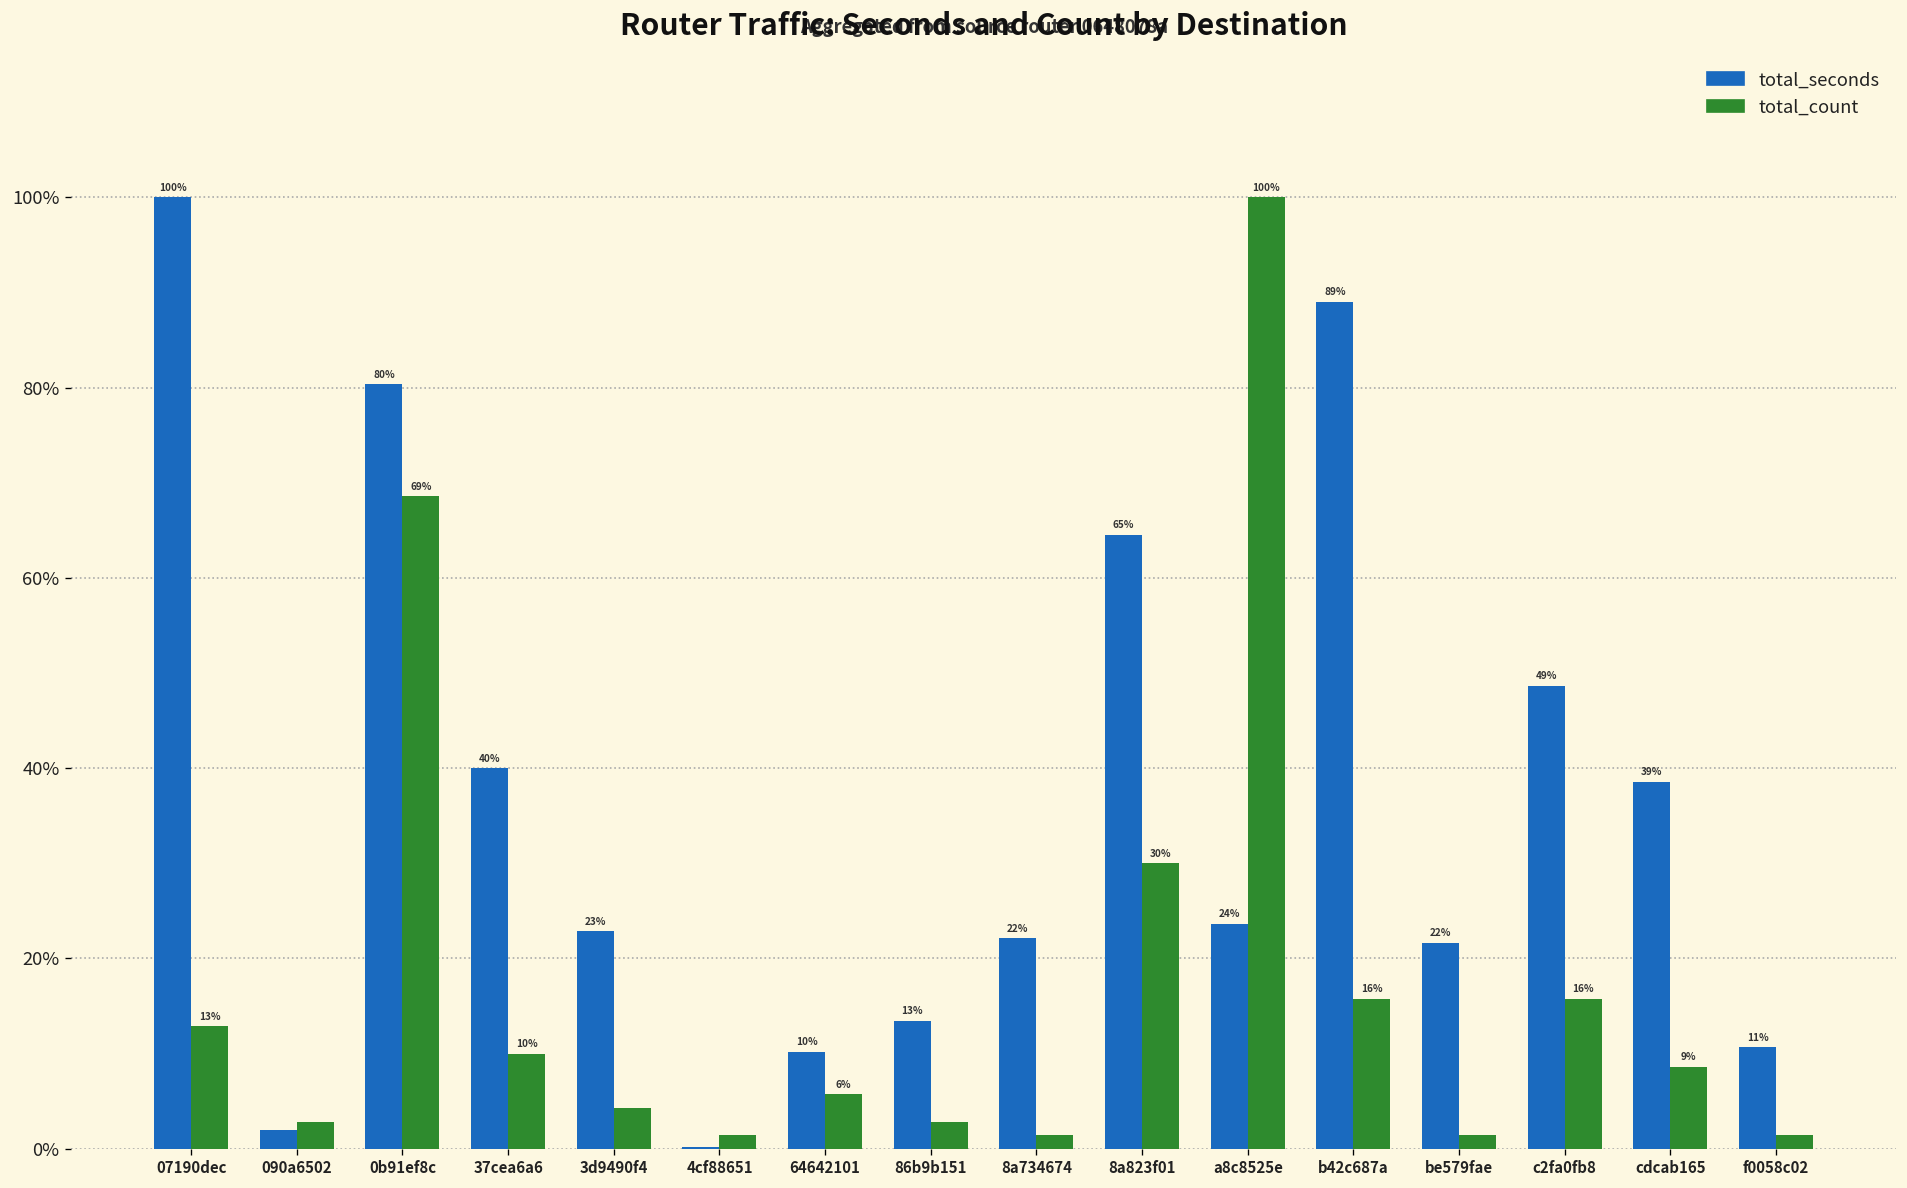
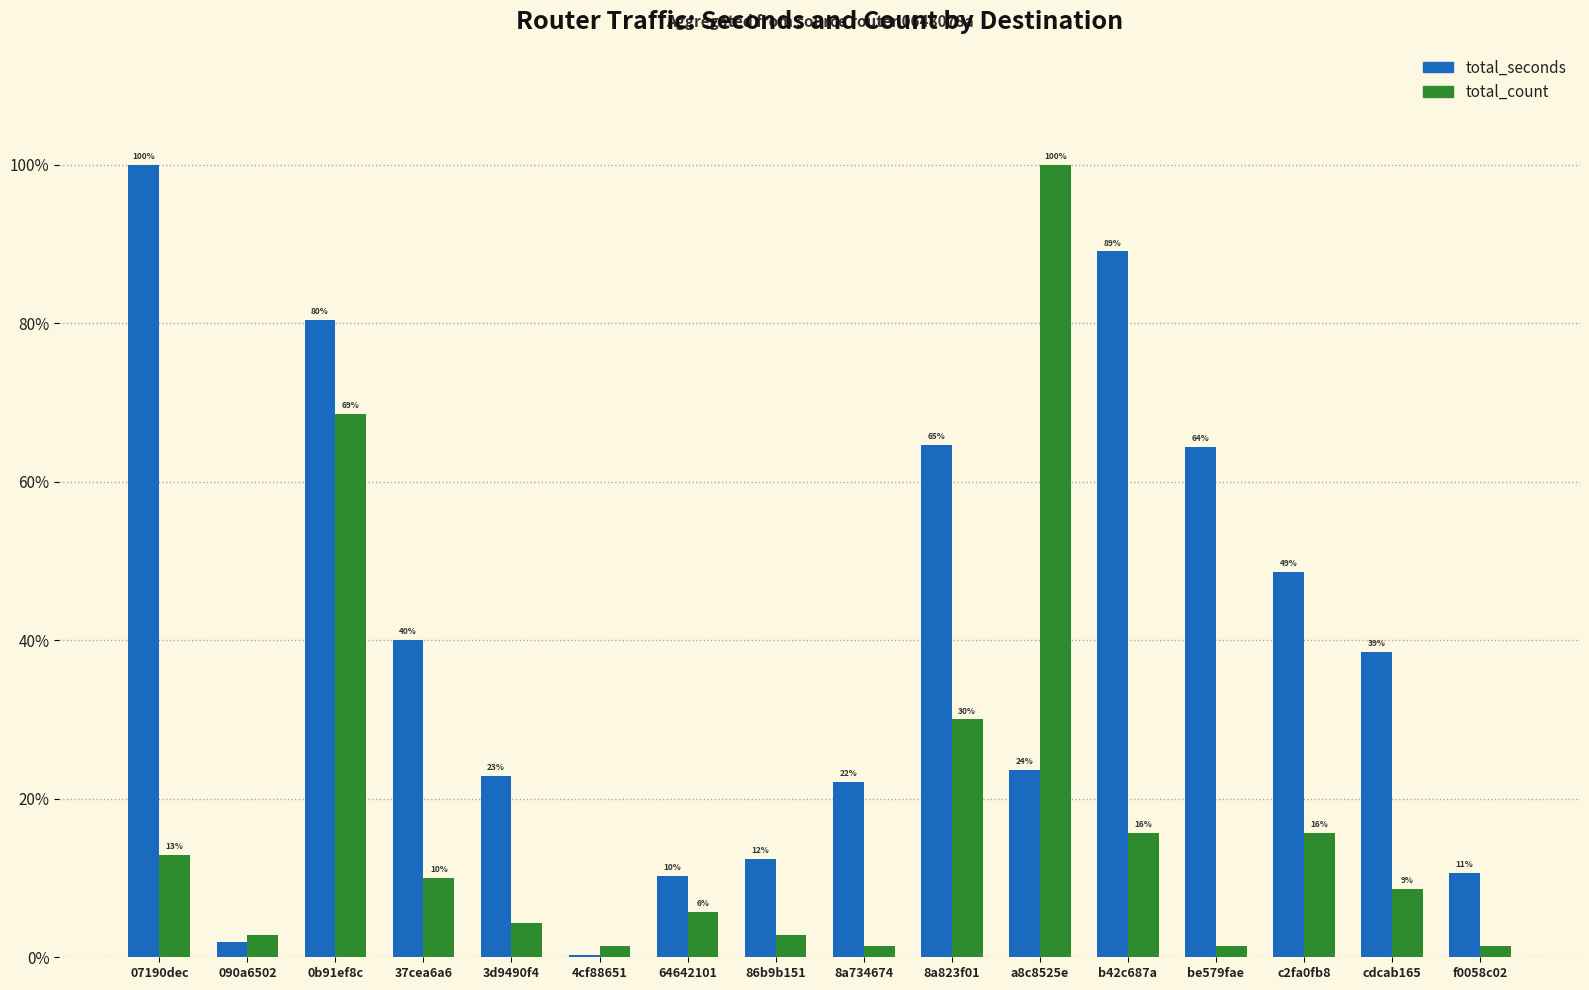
total_seconds, 86b9b151: 13% -> 12%
total_seconds, be579fae: 22% -> 64%
